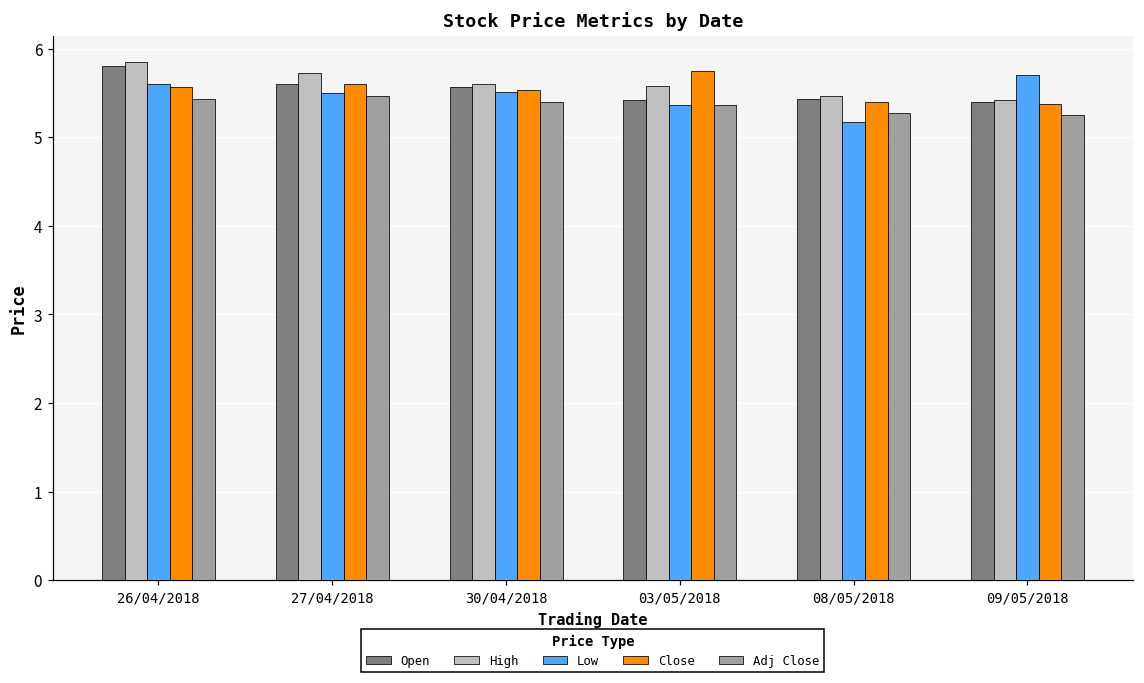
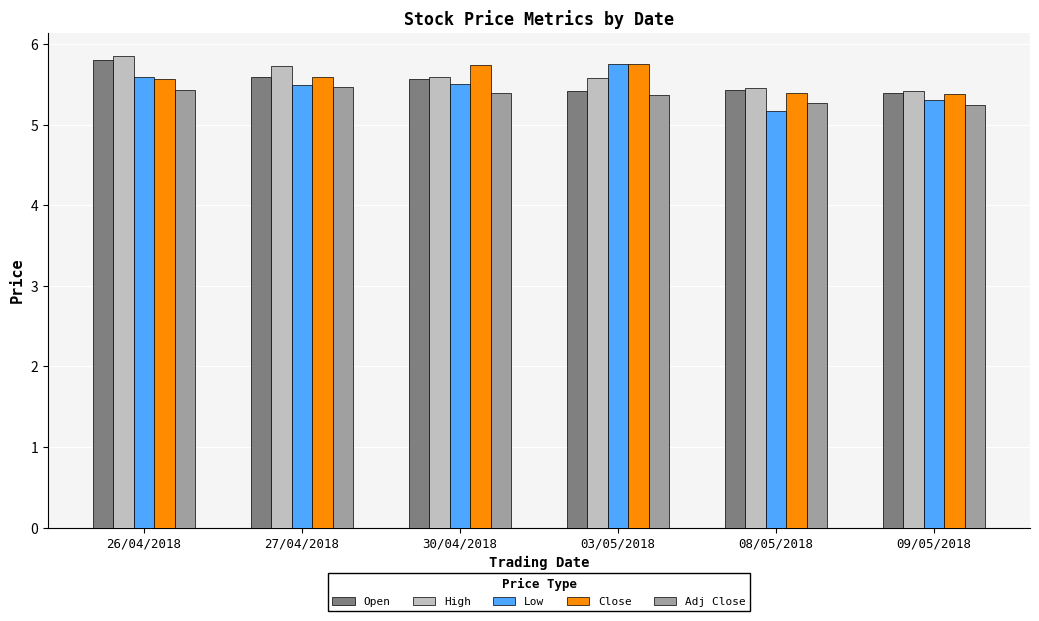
Close, 30/04/2018: 5.5 -> 5.7
Low, 03/05/2018: 5.4 -> 5.8
Low, 09/05/2018: 5.7 -> 5.3
